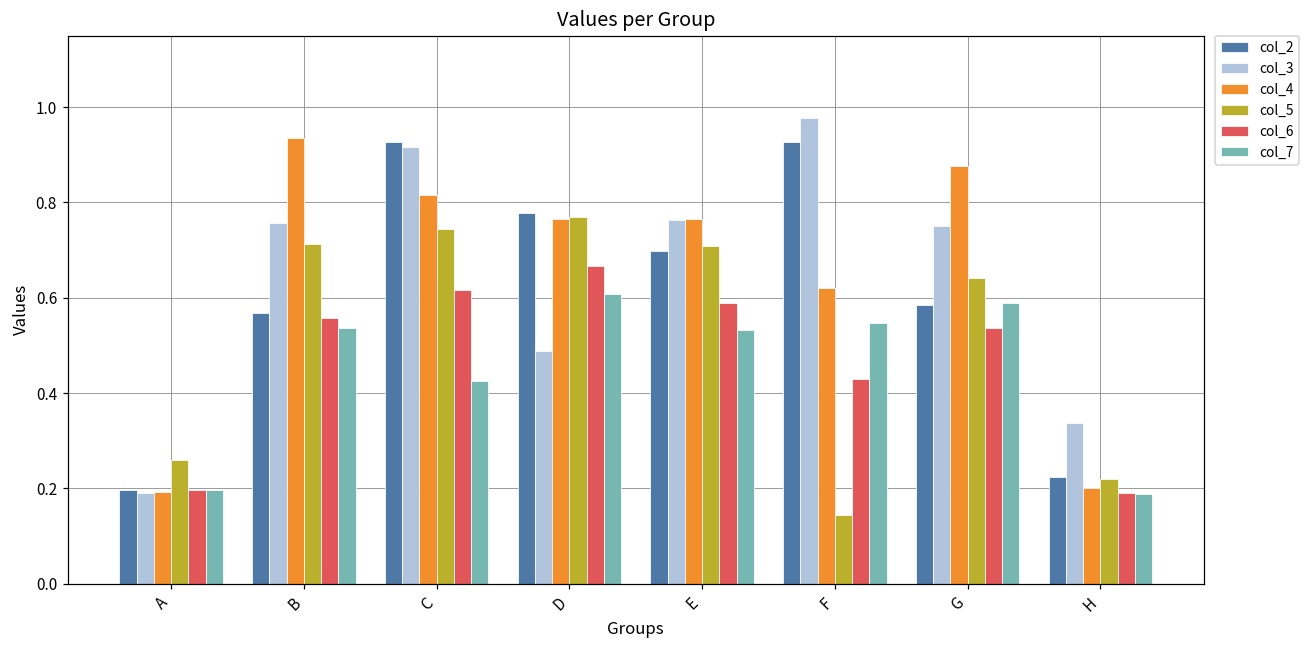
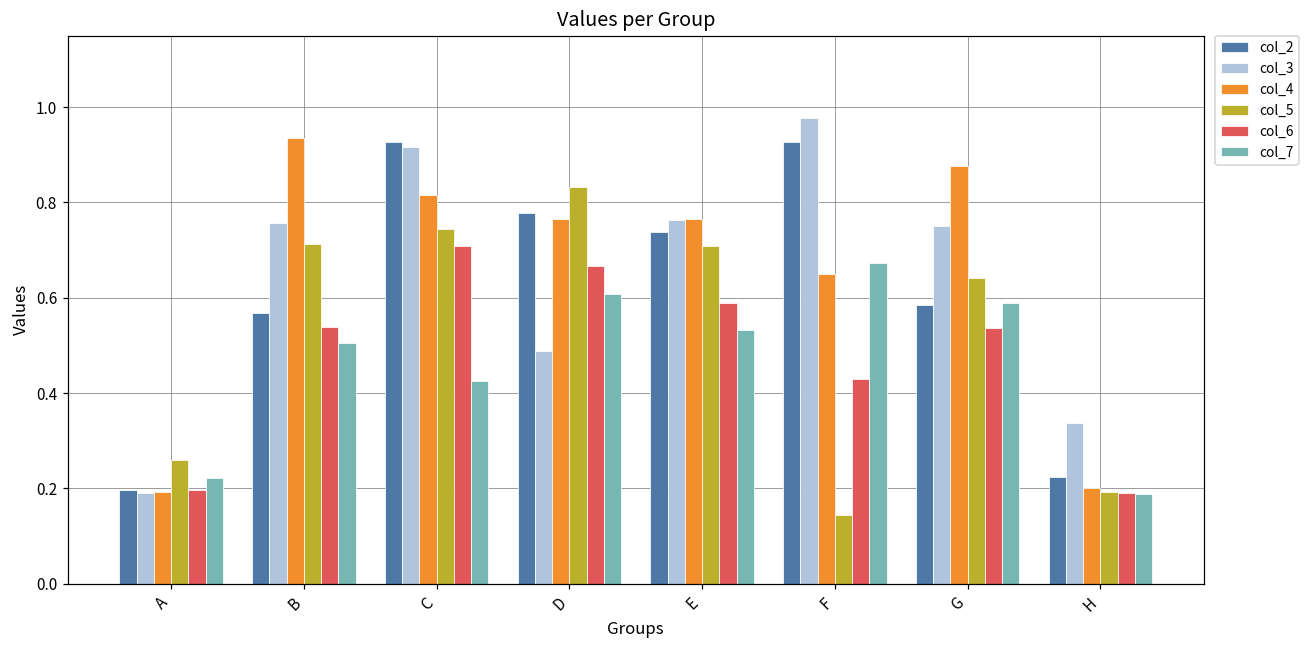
col_7, A: 0.20 -> 0.22
col_6, B: 0.56 -> 0.54
col_7, B: 0.54 -> 0.51
col_6, C: 0.62 -> 0.71
col_5, D: 0.77 -> 0.83
col_2, E: 0.70 -> 0.74
col_4, F: 0.62 -> 0.65
col_7, F: 0.55 -> 0.67
col_5, H: 0.22 -> 0.19
